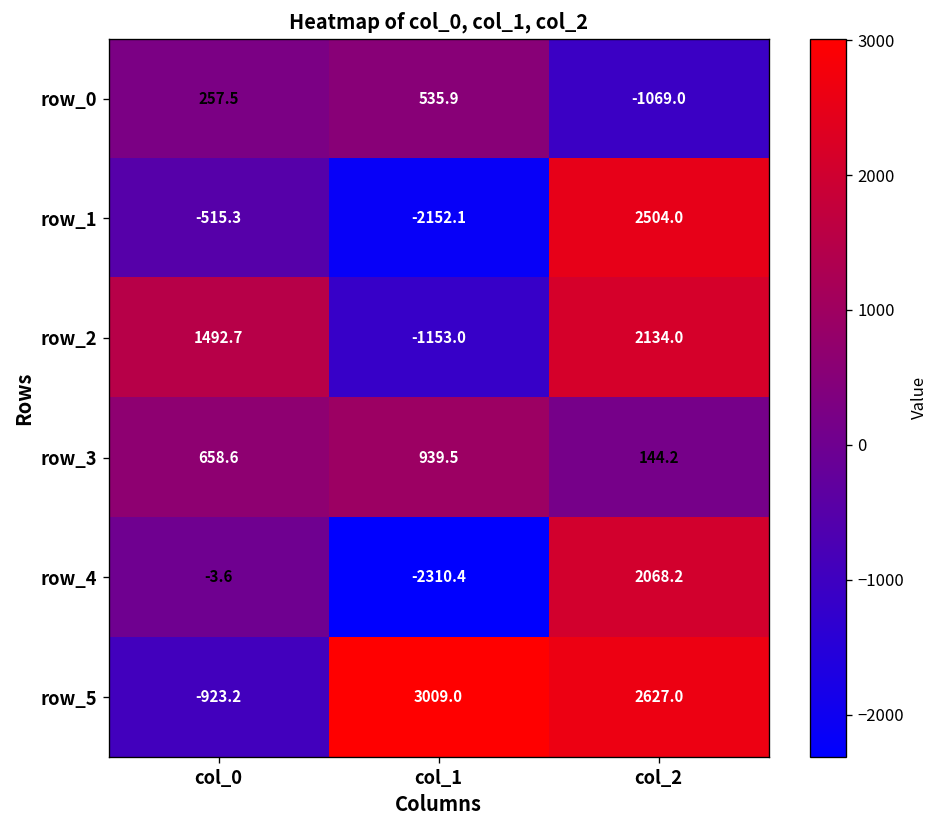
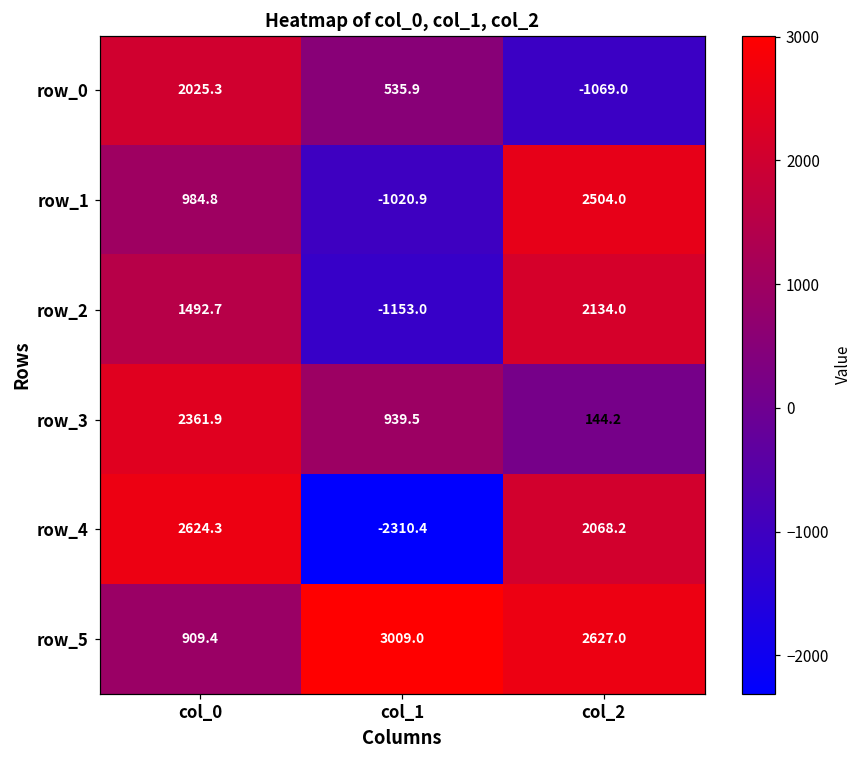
row_0, col_0: 257.5 -> 2025.3
row_1, col_0: -515.3 -> 984.8
row_1, col_1: -2152.1 -> -1020.9
row_3, col_0: 658.6 -> 2361.9
row_4, col_0: -3.6 -> 2624.3
row_5, col_0: -923.2 -> 909.4
